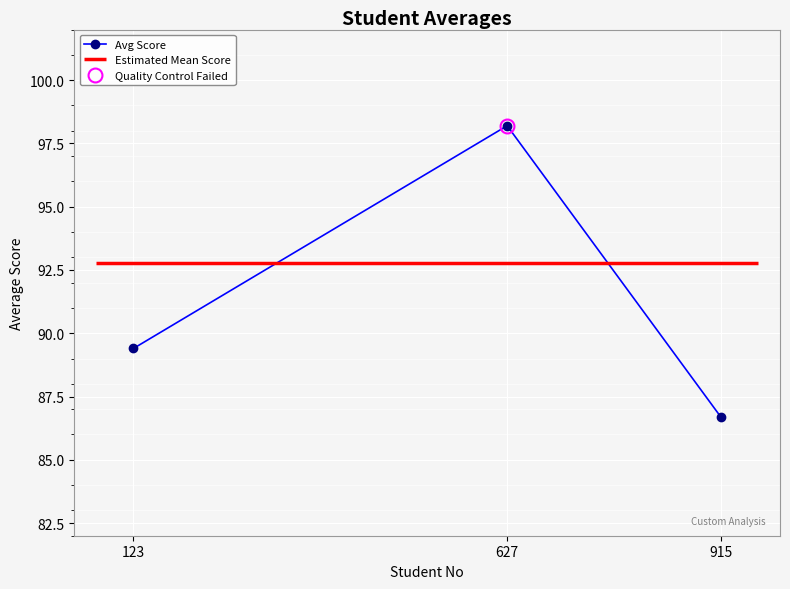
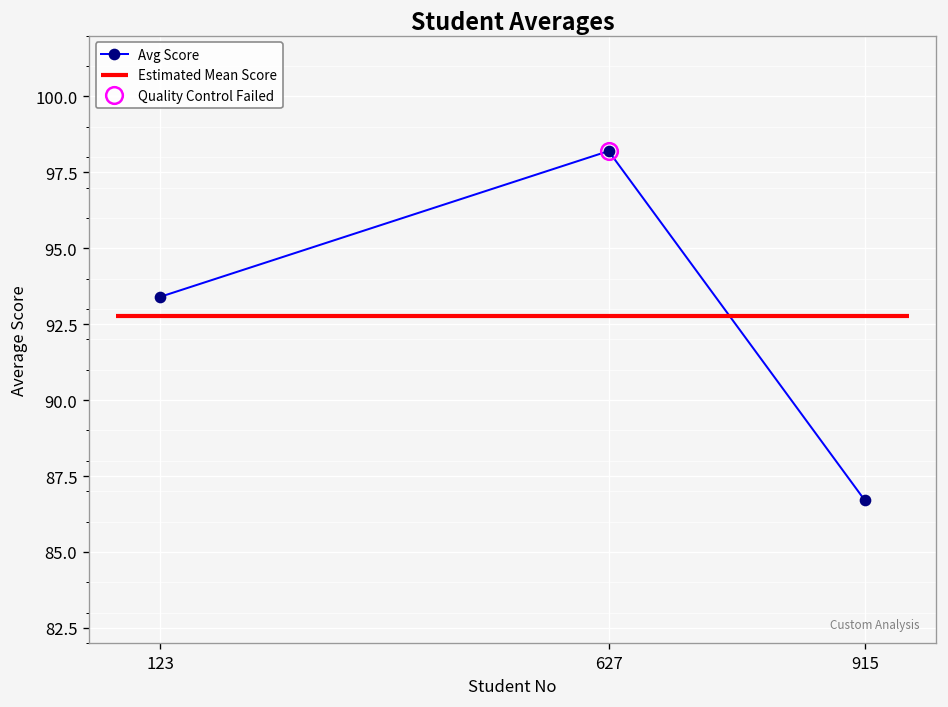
Avg Score, 123: 89.4 -> 93.4
